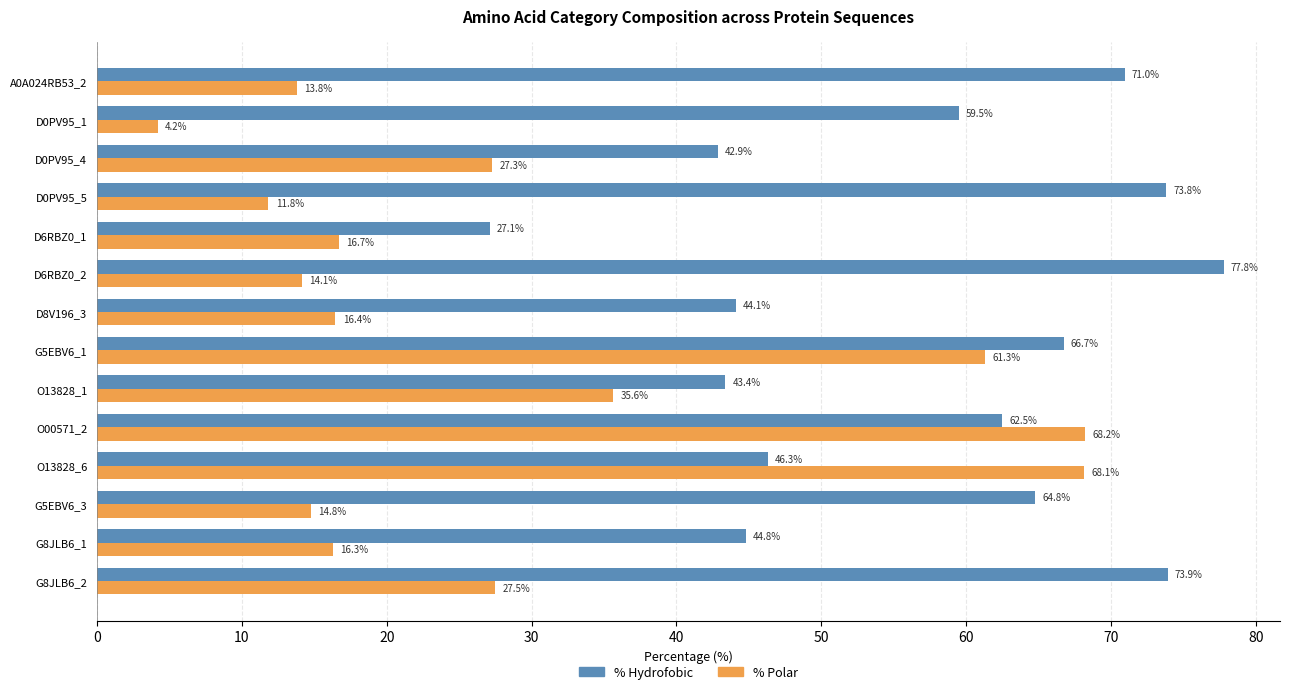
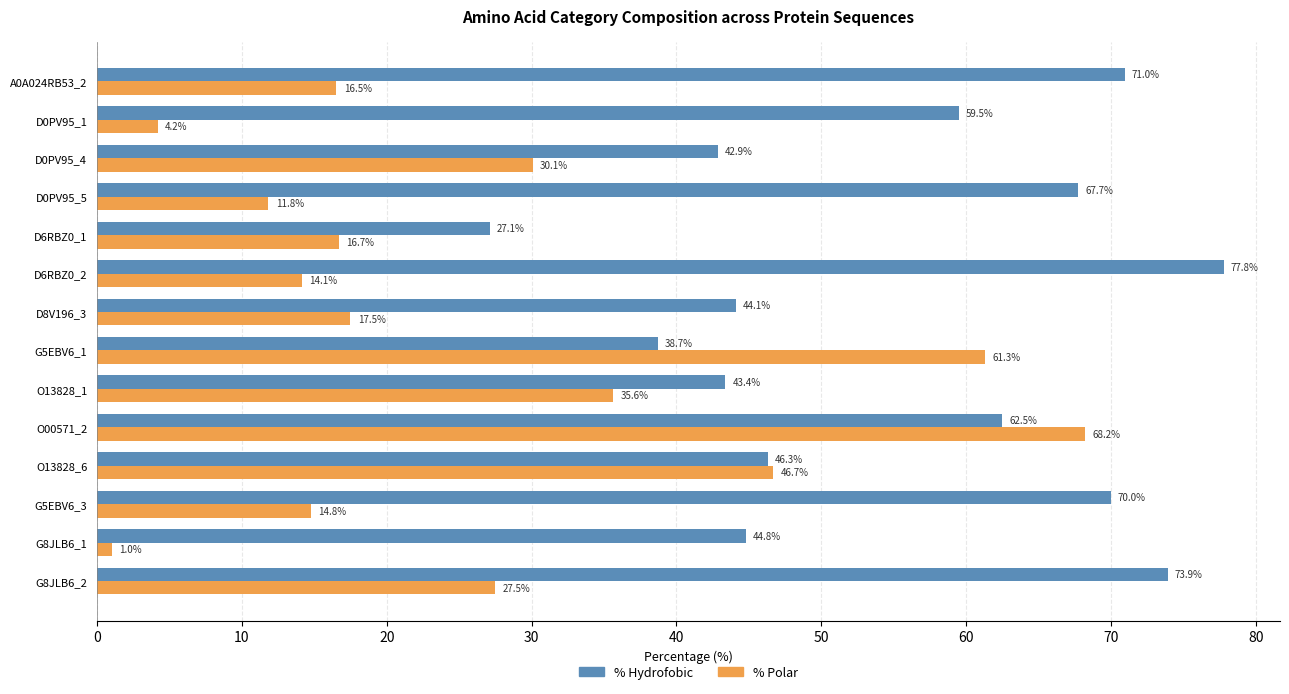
% Polar, A0A024RB53_2: 13.8% -> 16.5%
% Polar, D0PV95_4: 27.3% -> 30.1%
% Hydrofobic, D0PV95_5: 73.8% -> 67.7%
% Polar, D8V196_3: 16.4% -> 17.5%
% Hydrofobic, G5EBV6_1: 66.7% -> 38.7%
% Polar, O13828_6: 68.1% -> 46.7%
% Hydrofobic, G5EBV6_3: 64.8% -> 70.0%
% Polar, G8JLB6_1: 16.3% -> 1.0%
